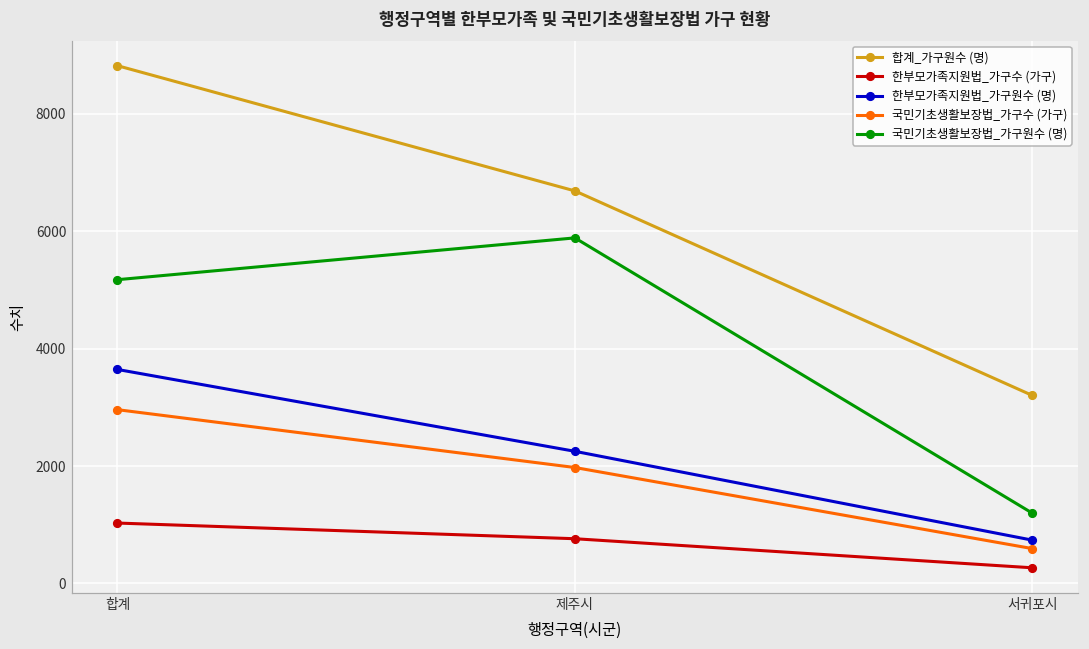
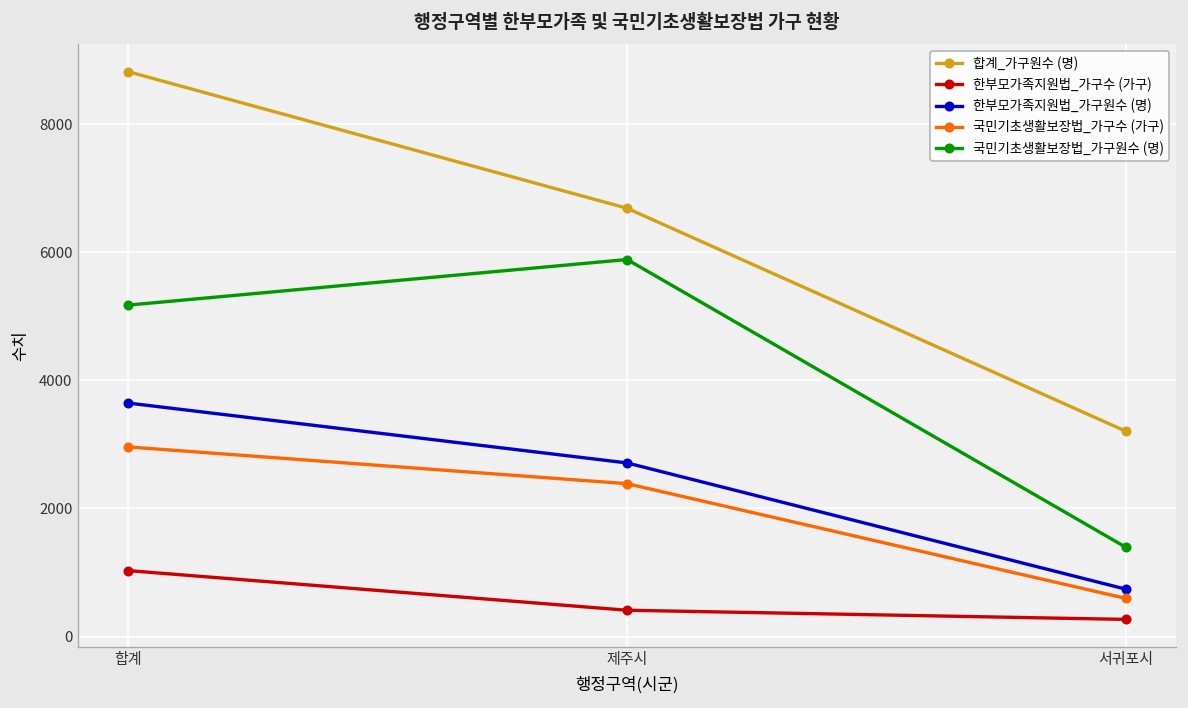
한부모가족지원법_가구수 (가구), 제주시: 800 -> 400
한부모가족지원법_가구원수 (명), 제주시: 2300 -> 2700
국민기초생활보장법_가구수 (가구), 제주시: 2000 -> 2400
국민기초생활보장법_가구원수 (명), 서귀포시: 1200 -> 1400
